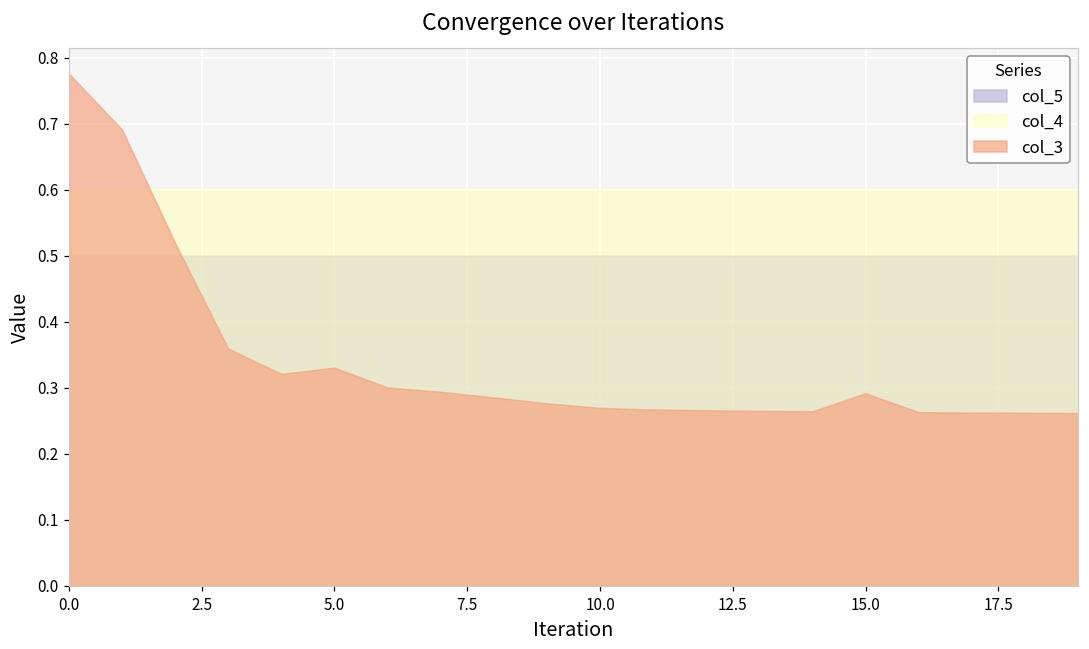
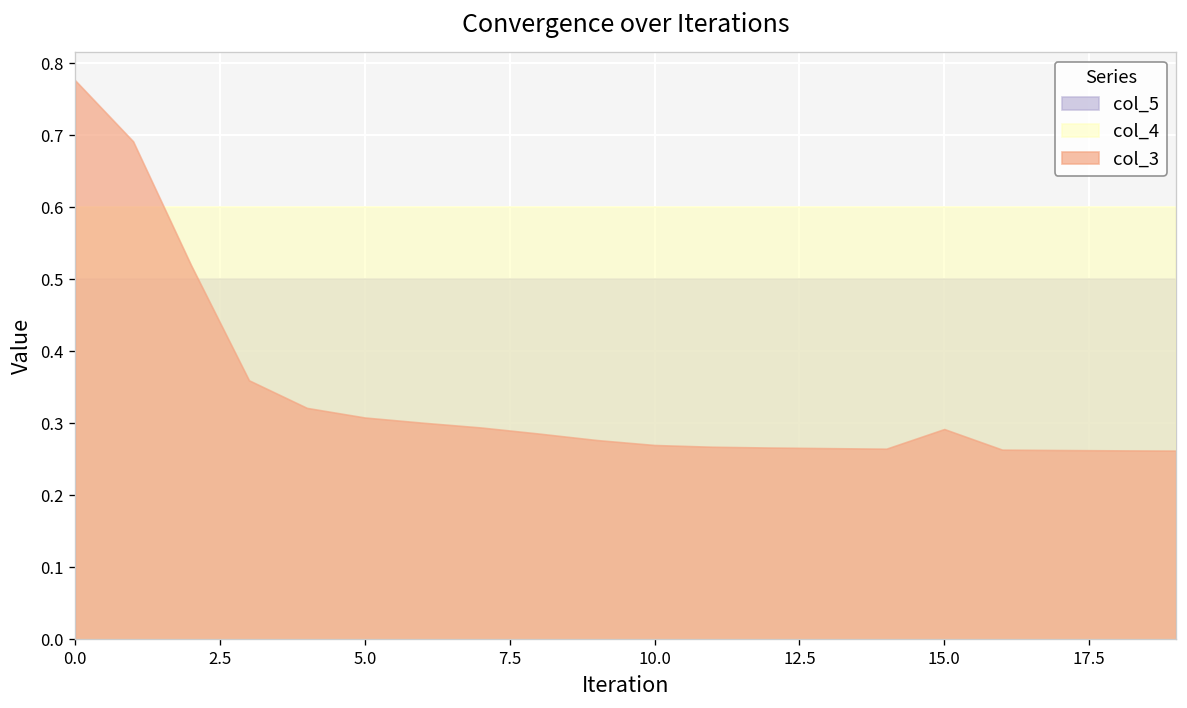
col_3, 5.0: 0.33 -> 0.31
